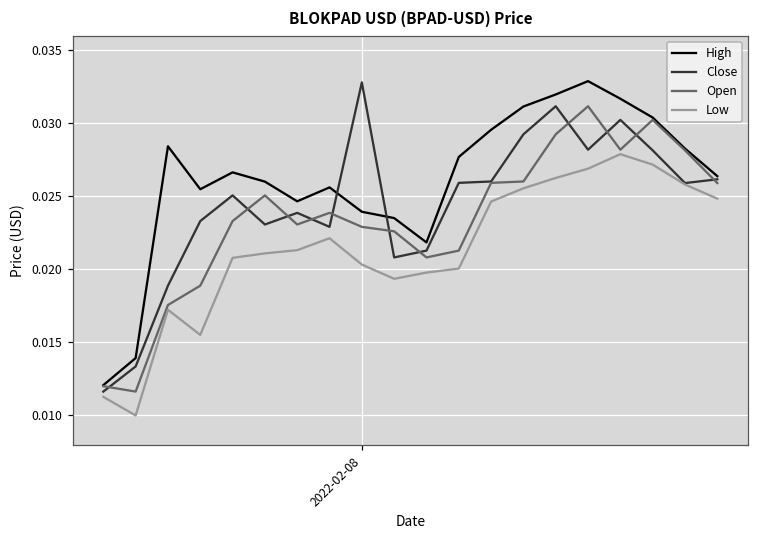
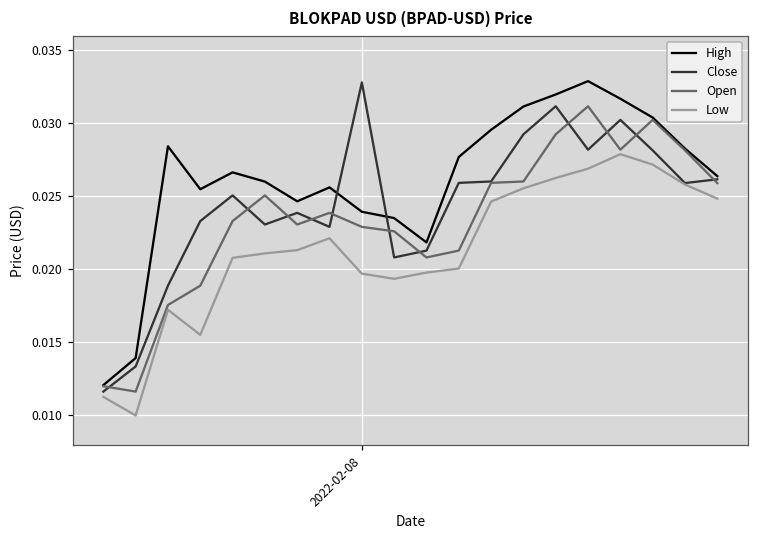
Low, 2022-02-08: 0.0203 -> 0.0197
